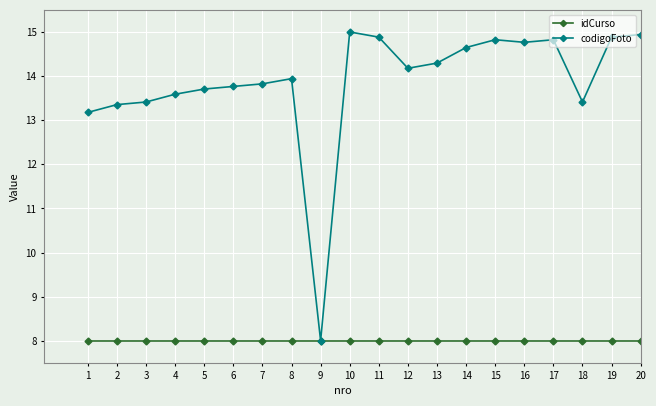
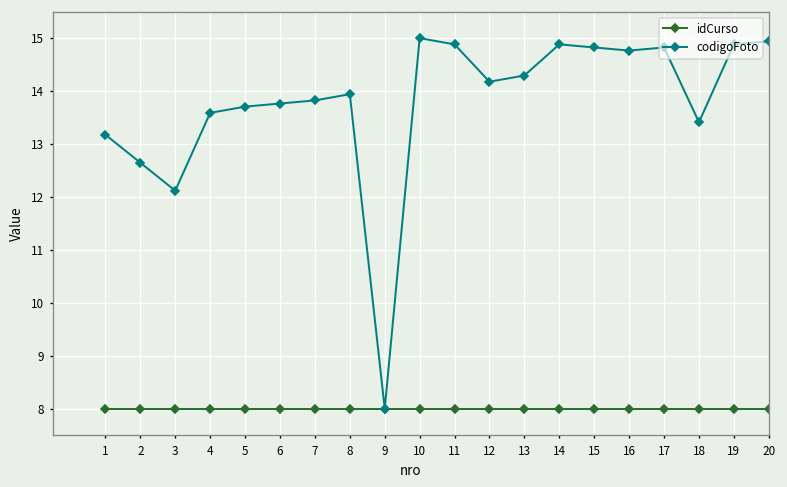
codigoFoto, 2: 13.4 -> 12.6
codigoFoto, 3: 13.4 -> 12.1
codigoFoto, 14: 14.6 -> 14.9
